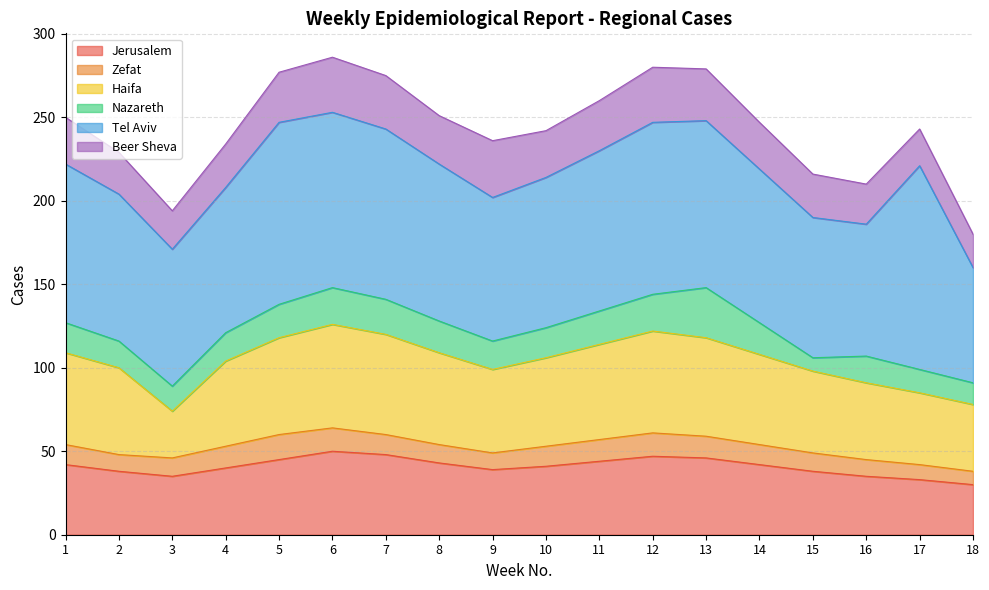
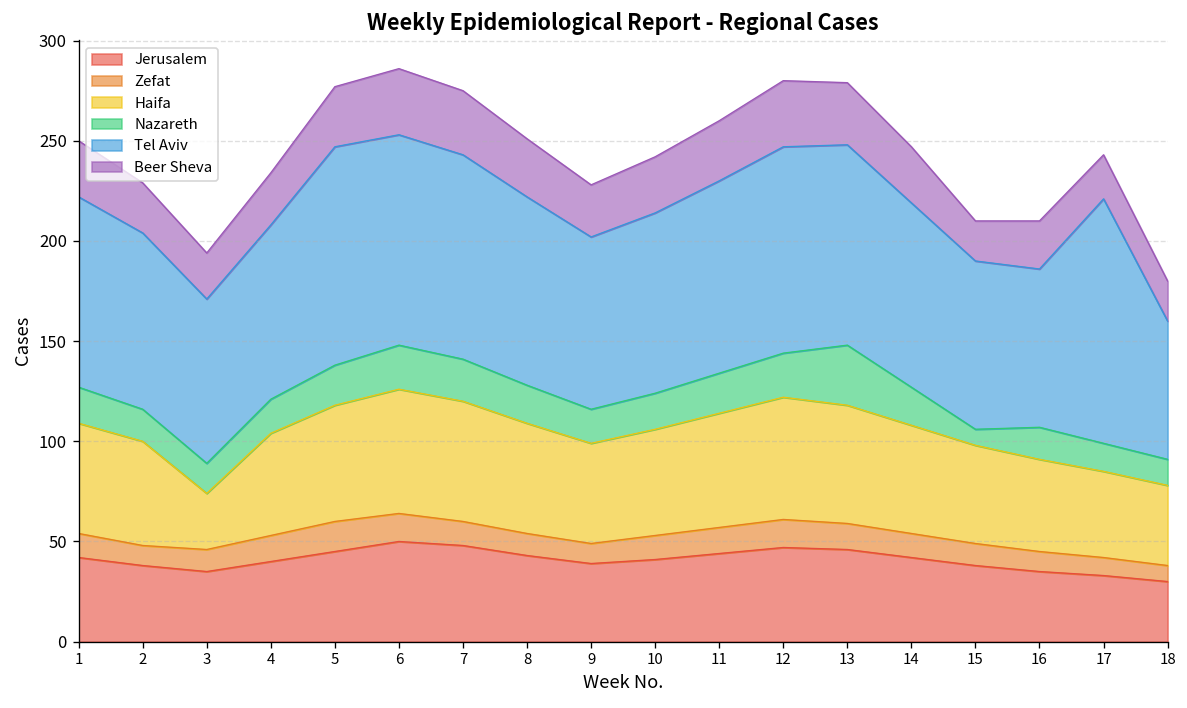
Beer Sheva, 9: 34 -> 26
Beer Sheva, 15: 26 -> 20
